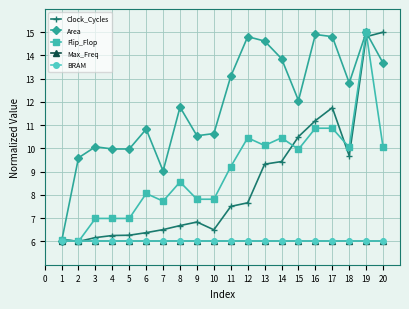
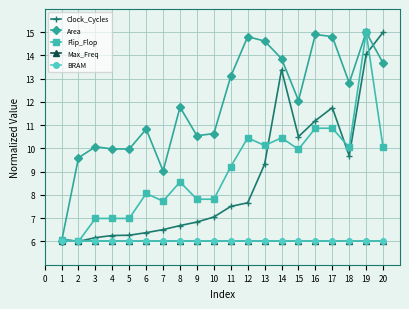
Clock_Cycles, 10: 6.5 -> 7.1
Clock_Cycles, 14: 9.4 -> 13.4
Clock_Cycles, 19: 14.8 -> 14.1
